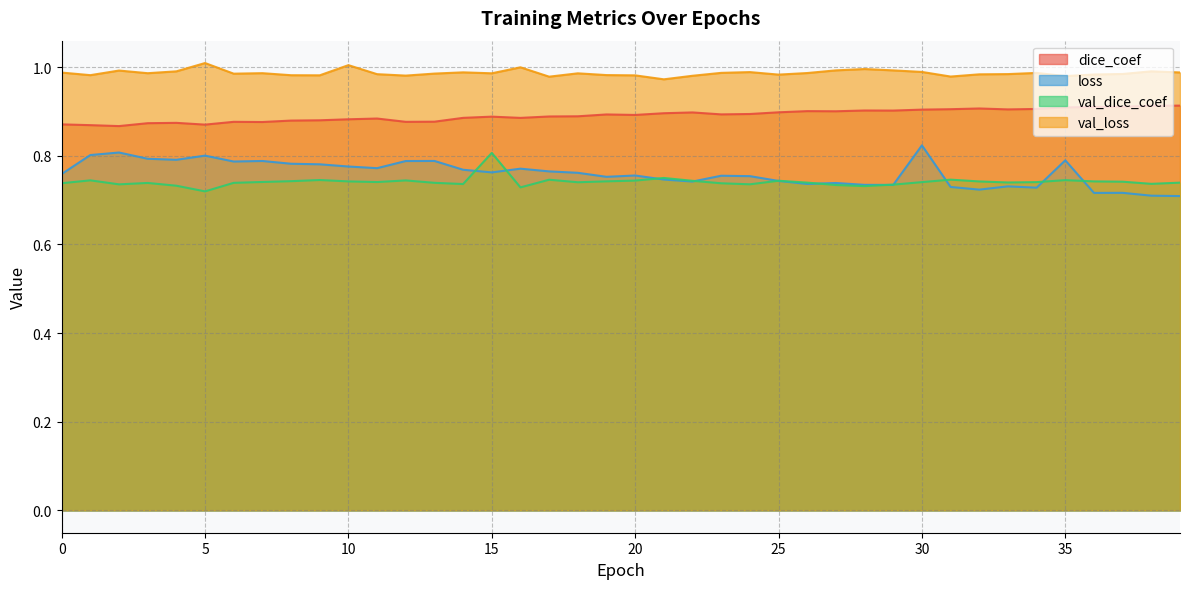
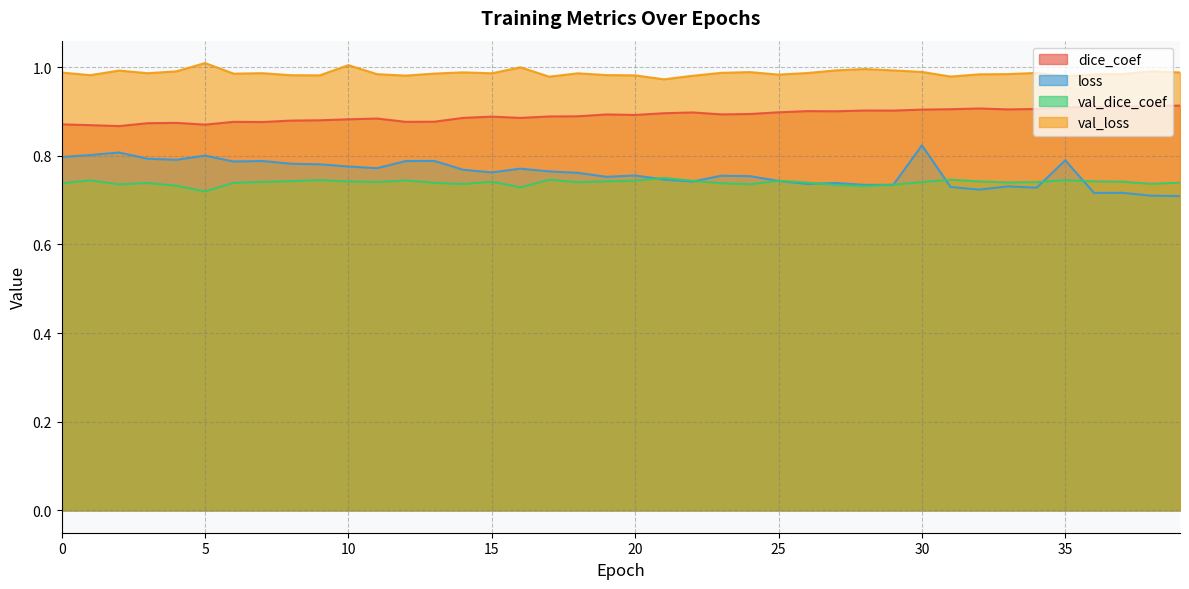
loss, 0: 0.76 -> 0.80
val_dice_coef, 15: 0.81 -> 0.74
